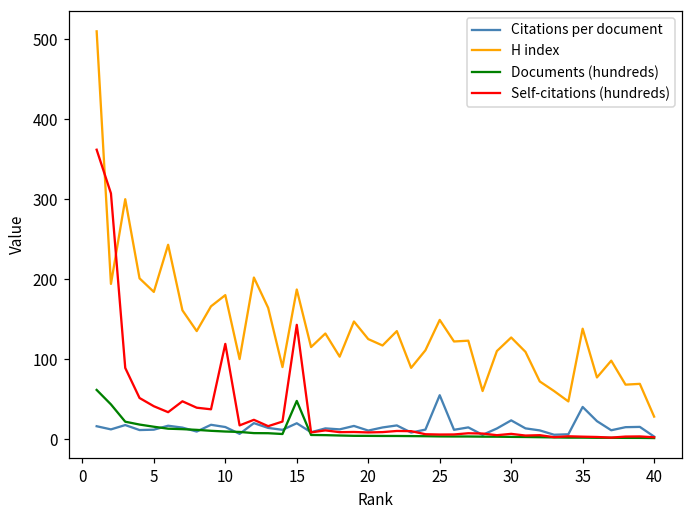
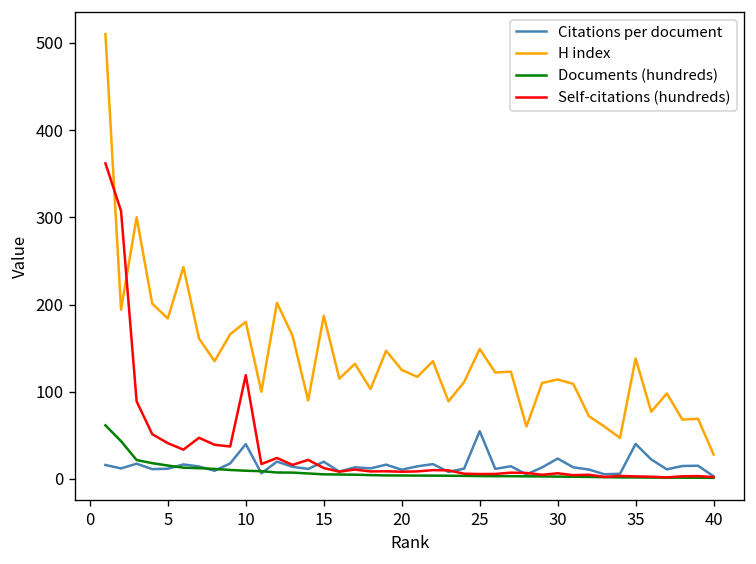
Citations per document, 10: 10 -> 40
Documents (hundreds), 15: 50 -> 10
Self-citations (hundreds), 15: 140 -> 10
H index, 30: 130 -> 110
